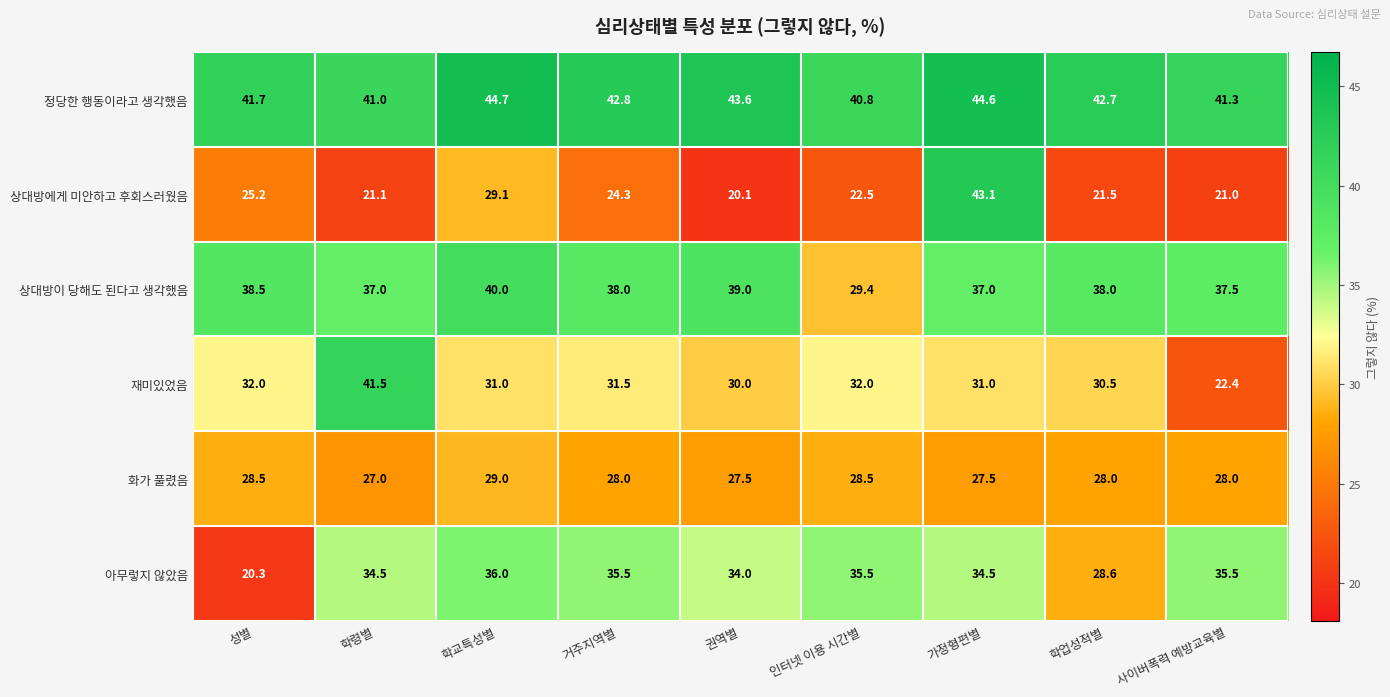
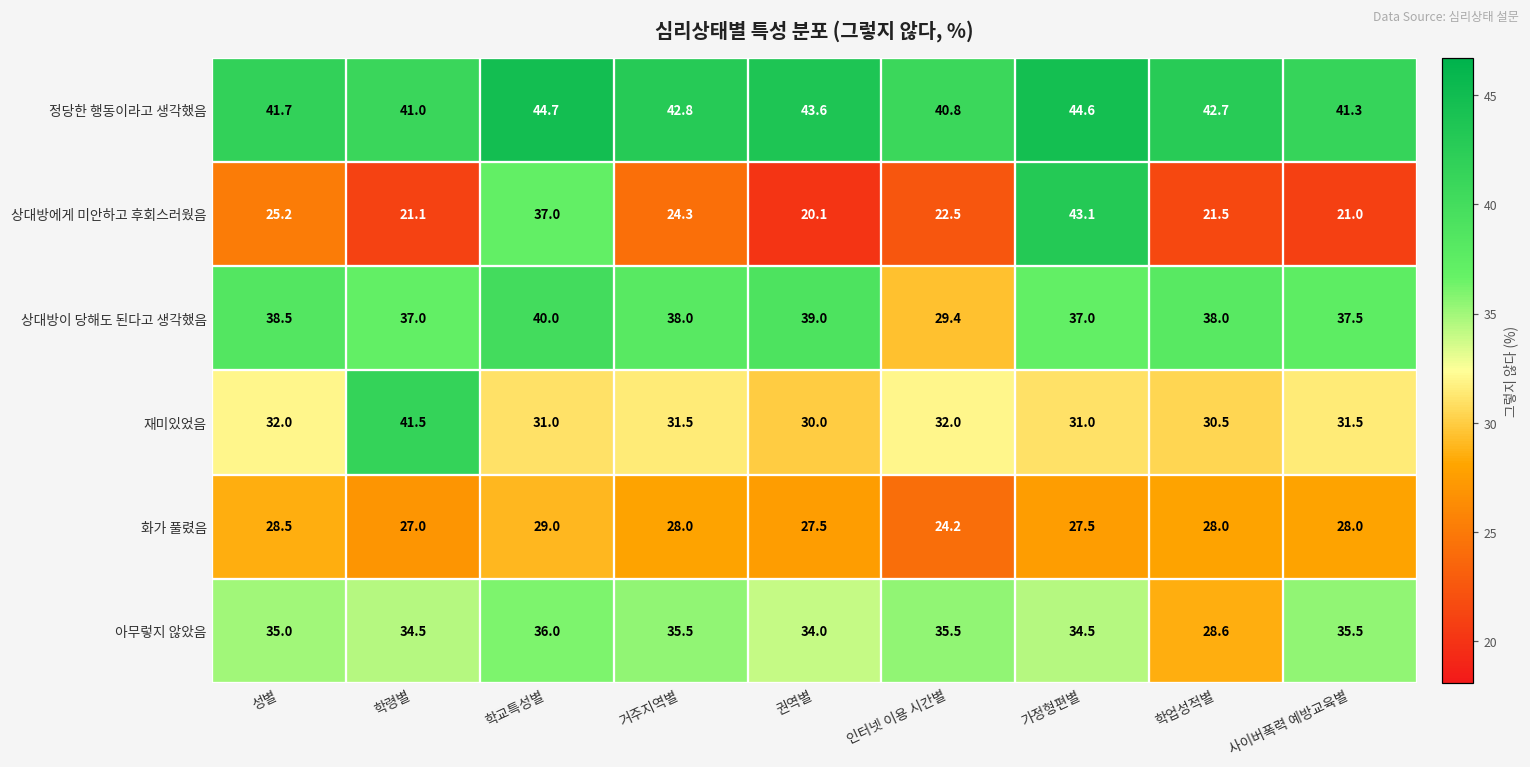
상대방에게 미안하고 후회스러웠음, 학교특성별: 29.1 -> 37.0
재미있었음, 사이버폭력 예방교육별: 22.4 -> 31.5
화가 풀렸음, 인터넷 이용 시간별: 28.5 -> 24.2
아무렇지 않았음, 성별: 20.3 -> 35.0
